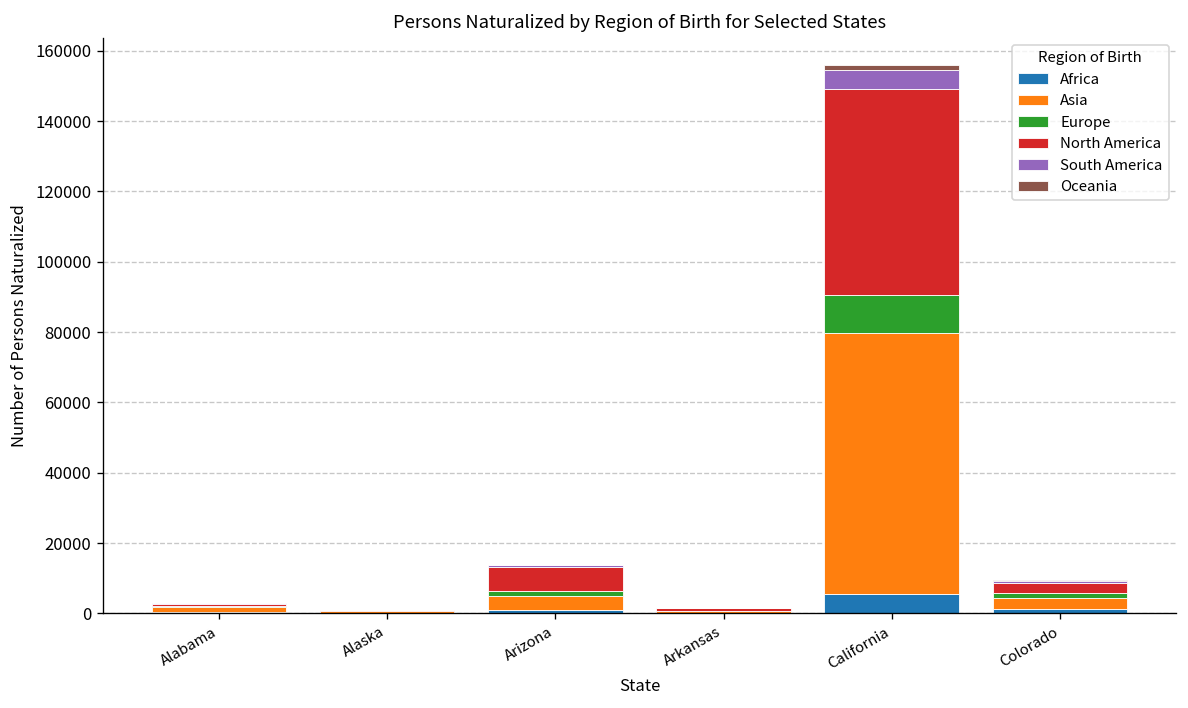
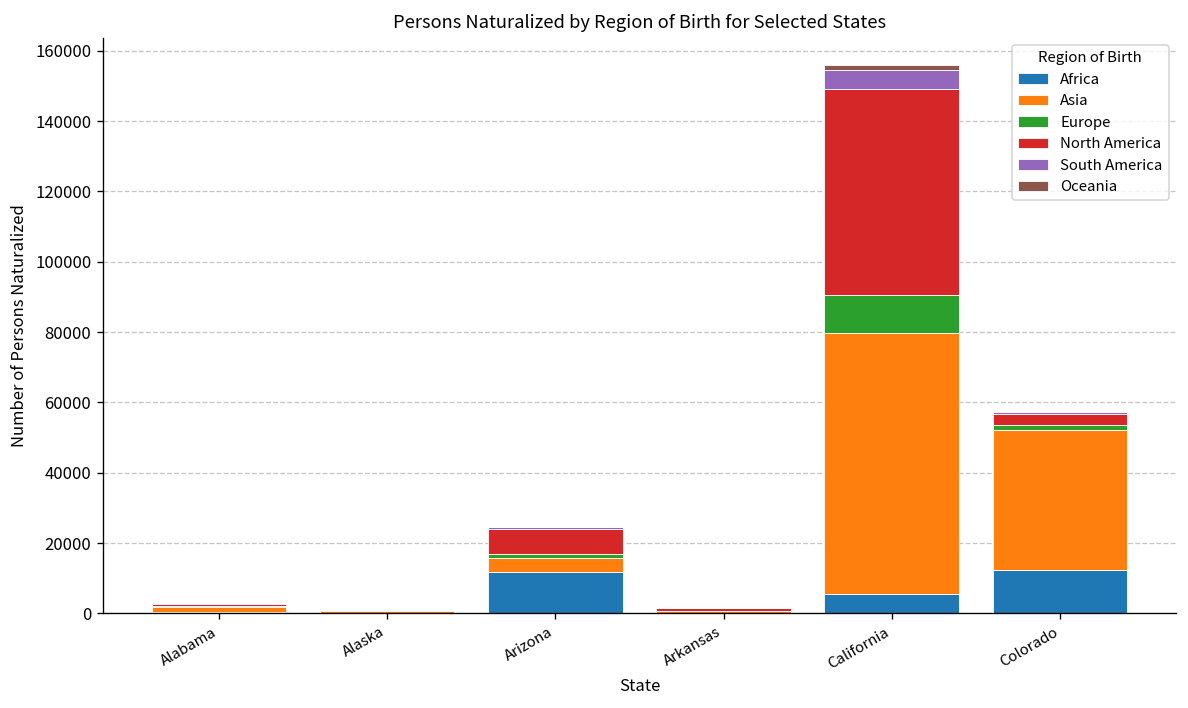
Africa, Arizona: 1000 -> 12000
Africa, Colorado: 1000 -> 12000
Asia, Colorado: 3000 -> 40000
